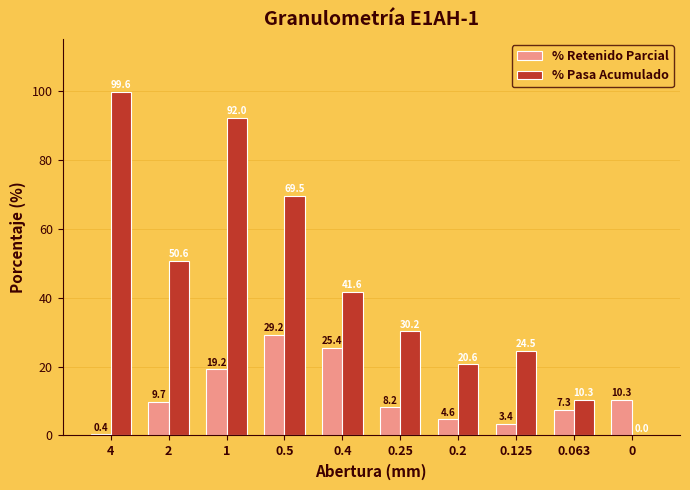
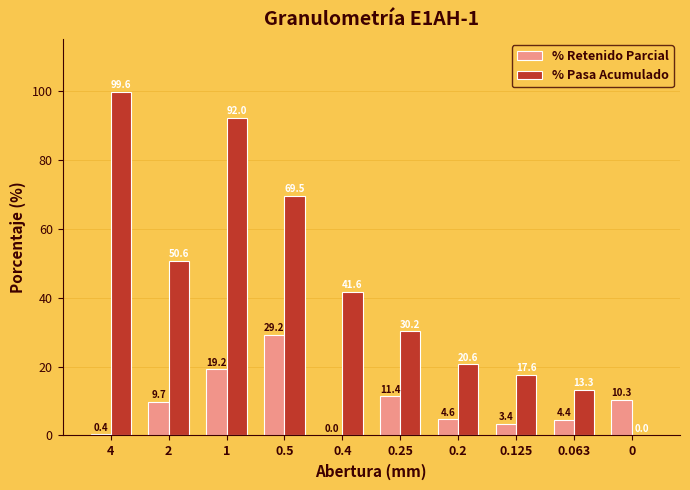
% Retenido Parcial, 0.4: 25.4 -> 0.0
% Retenido Parcial, 0.25: 8.2 -> 11.4
% Pasa Acumulado, 0.125: 24.5 -> 17.6
% Retenido Parcial, 0.063: 7.3 -> 4.4
% Pasa Acumulado, 0.063: 10.3 -> 13.3
